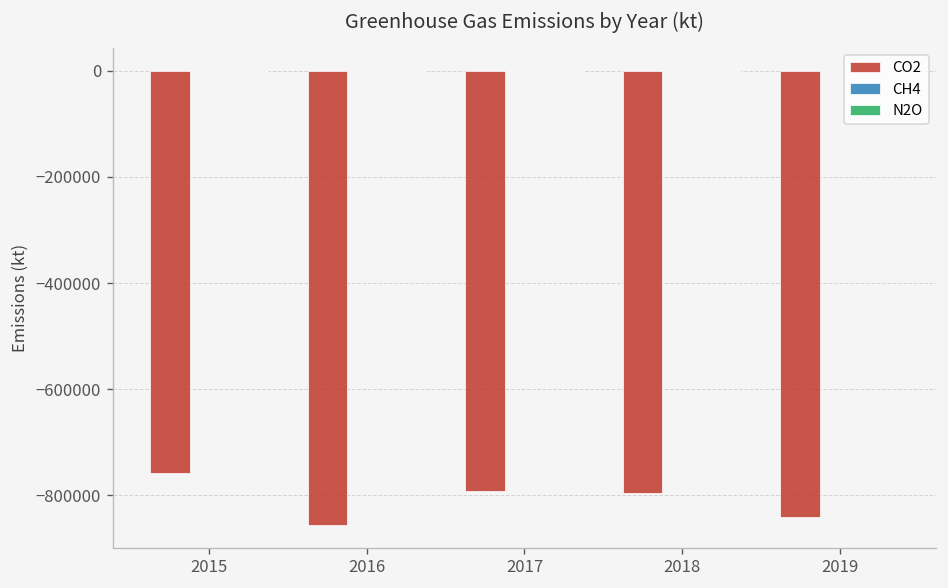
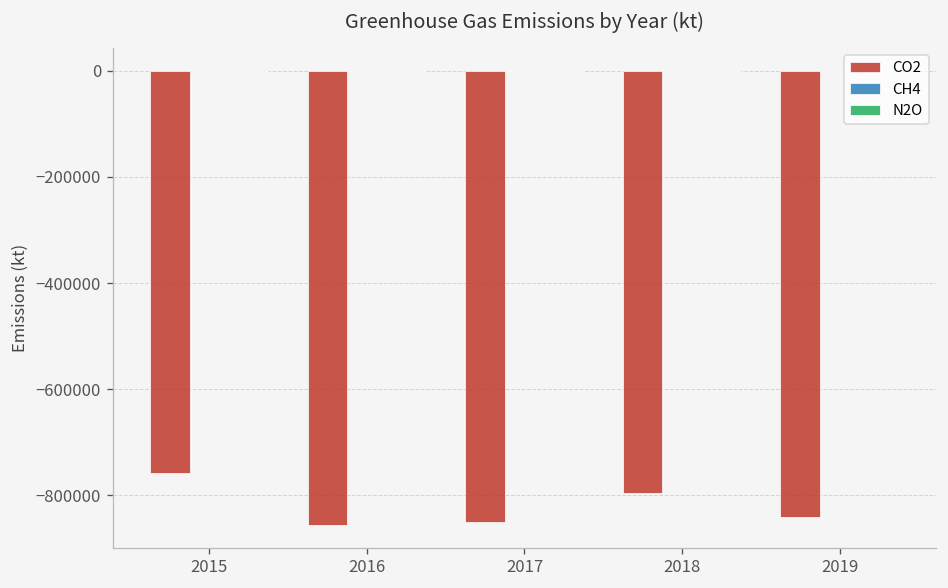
CO2, 2017: -790000 -> -850000
